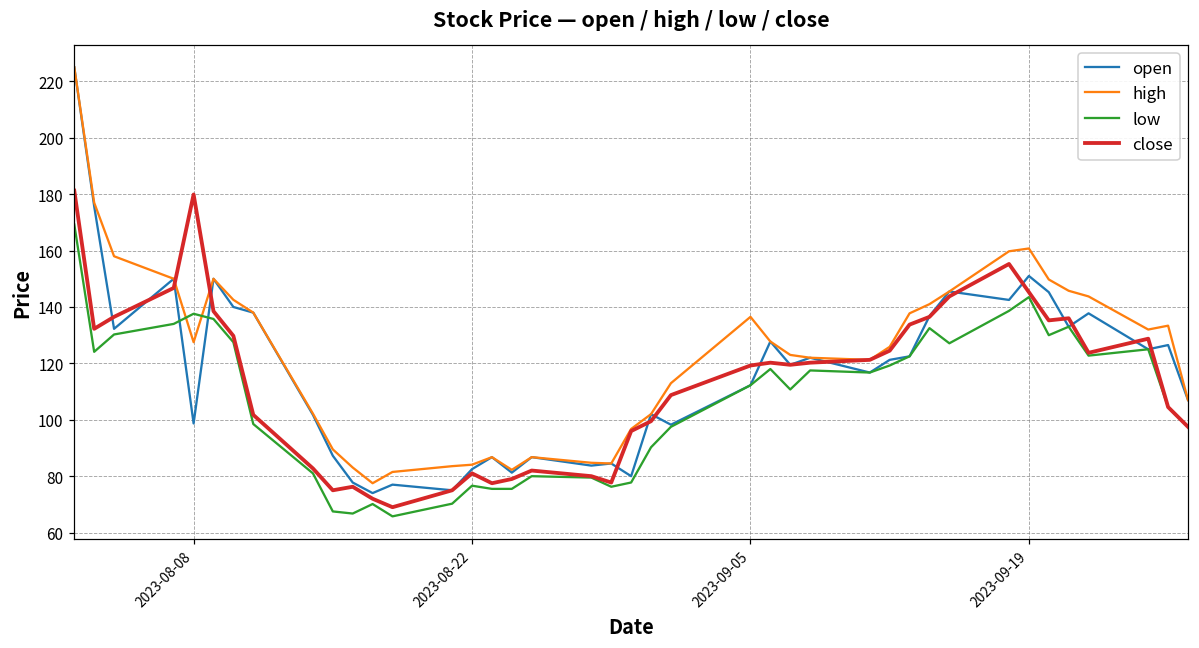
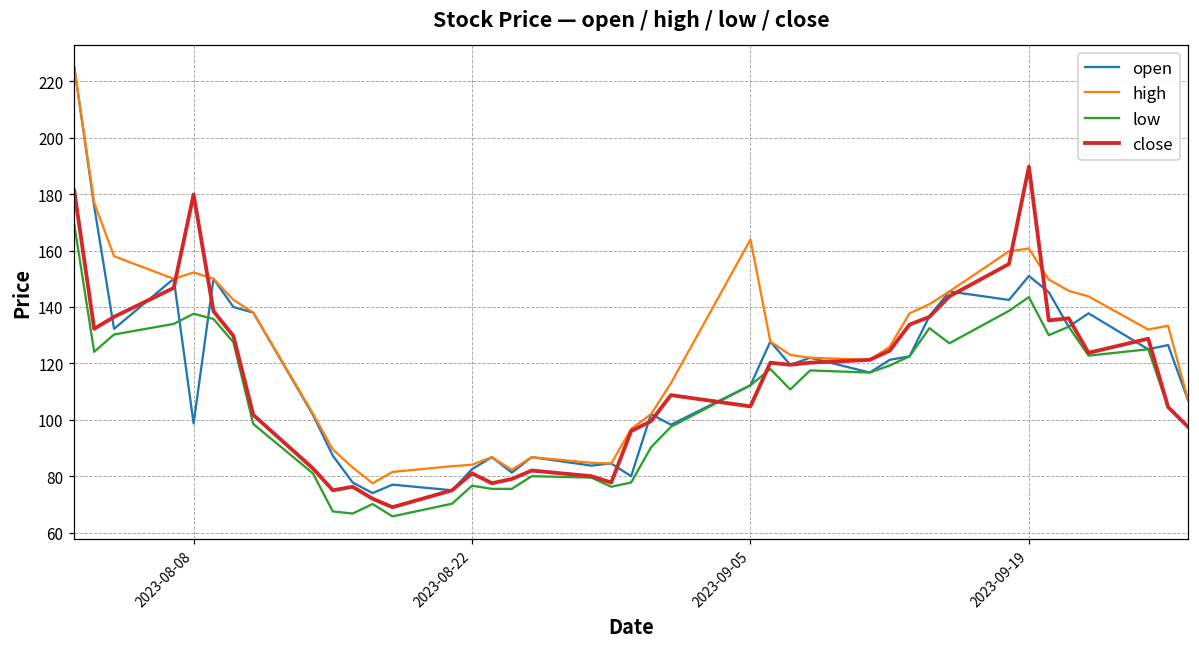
high, 2023-08-08: 128 -> 152
high, 2023-09-05: 137 -> 164
close, 2023-09-05: 119 -> 105
close, 2023-09-19: 145 -> 190
